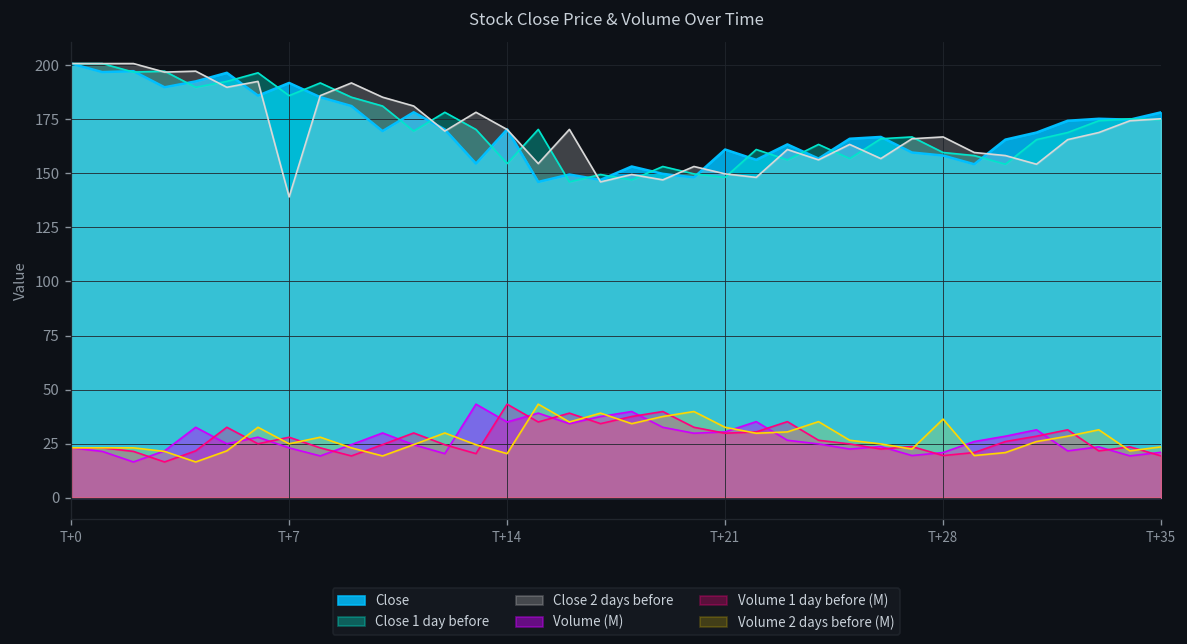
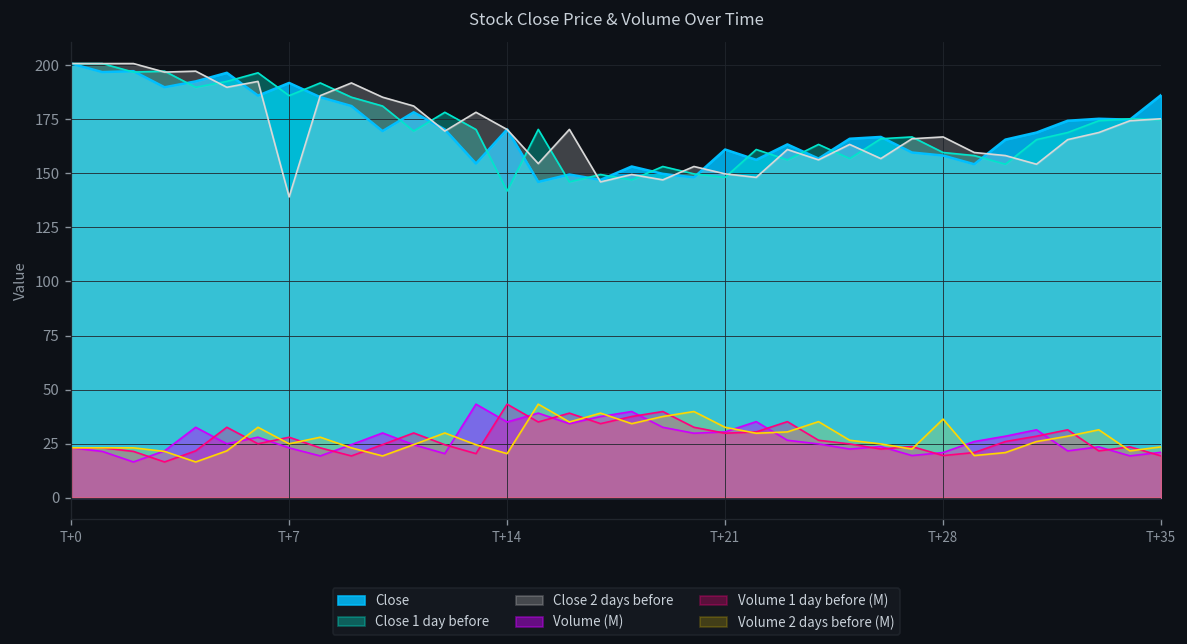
Close 1 day before, T+14: 154 -> 142
Close, T+35: 178 -> 186
